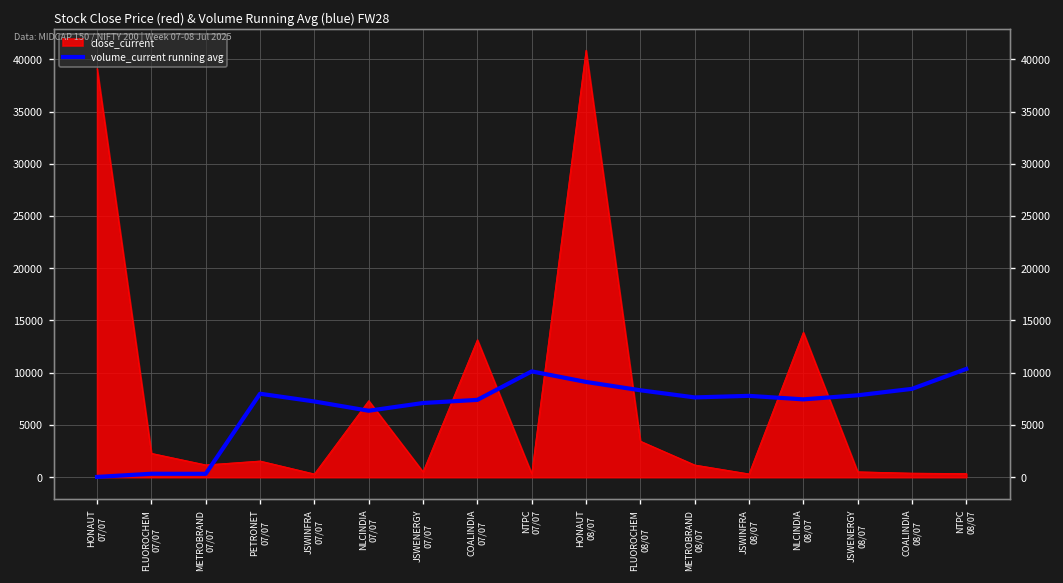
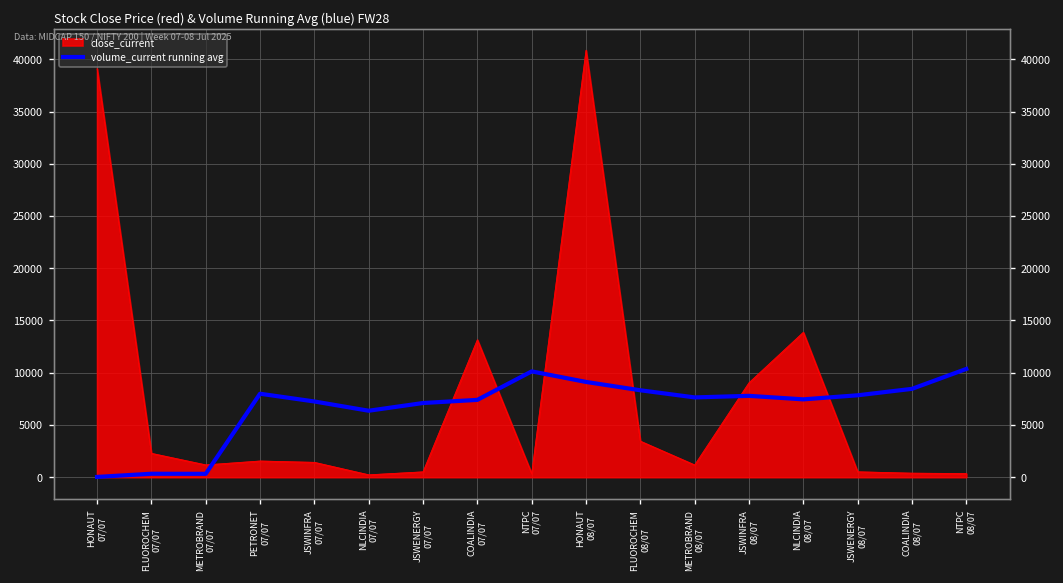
close_current, JSWINFRA 07/07: 0 -> 1000
close_current, NLCINDIA 07/07: 7000 -> 0
close_current, JSWINFRA 08/07: 0 -> 9000
